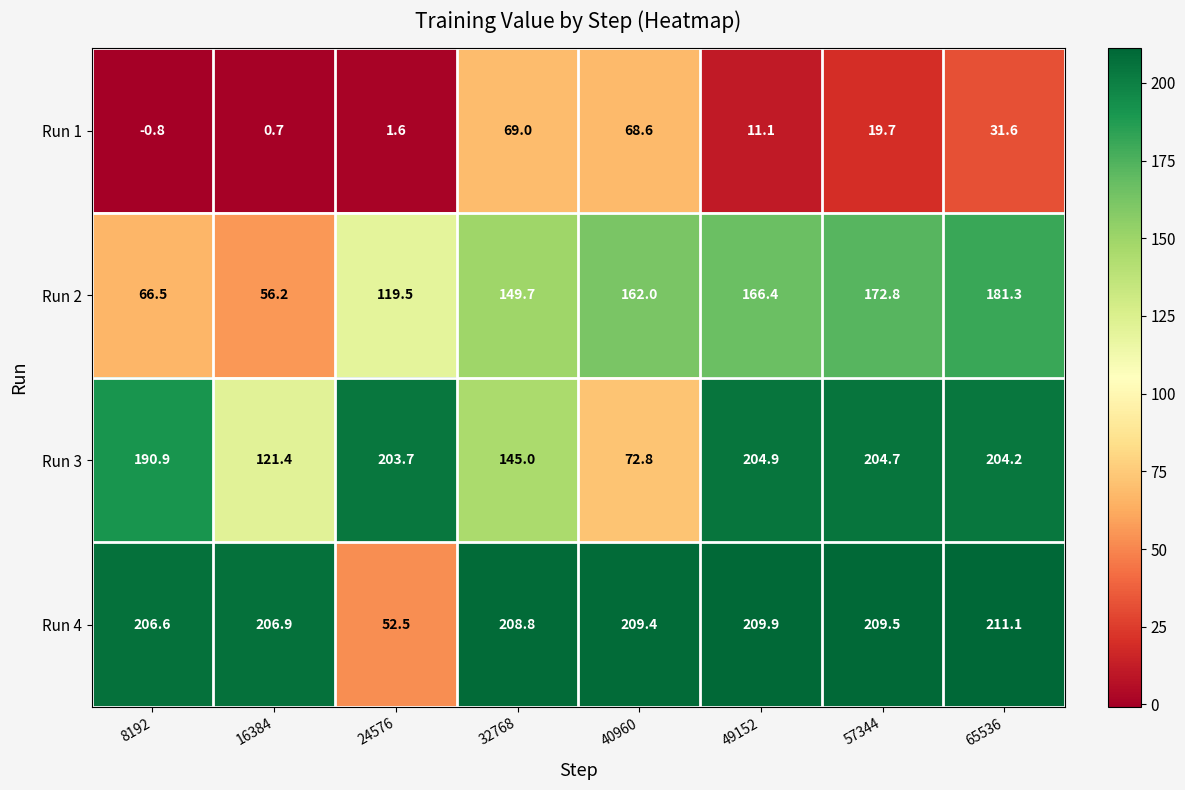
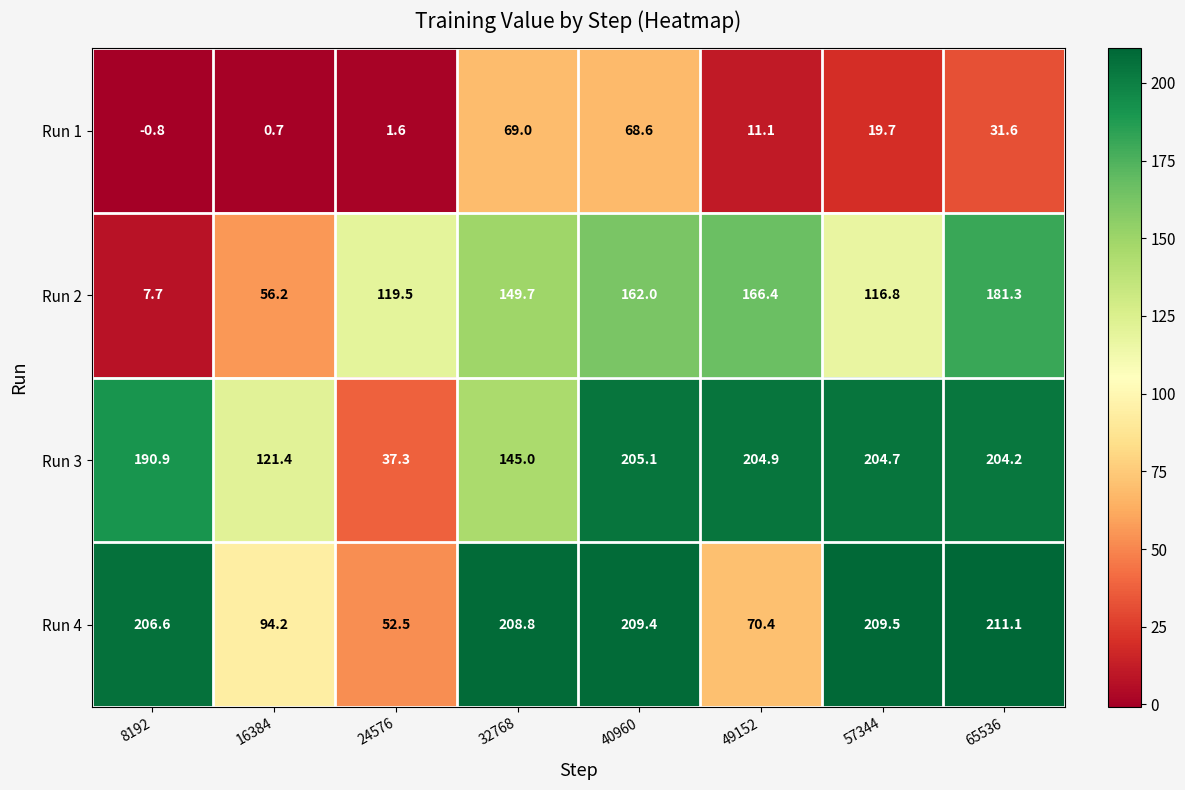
Run 2, 8192: 66.5 -> 7.7
Run 2, 57344: 172.8 -> 116.8
Run 3, 24576: 203.7 -> 37.3
Run 3, 40960: 72.8 -> 205.1
Run 4, 16384: 206.9 -> 94.2
Run 4, 49152: 209.9 -> 70.4
